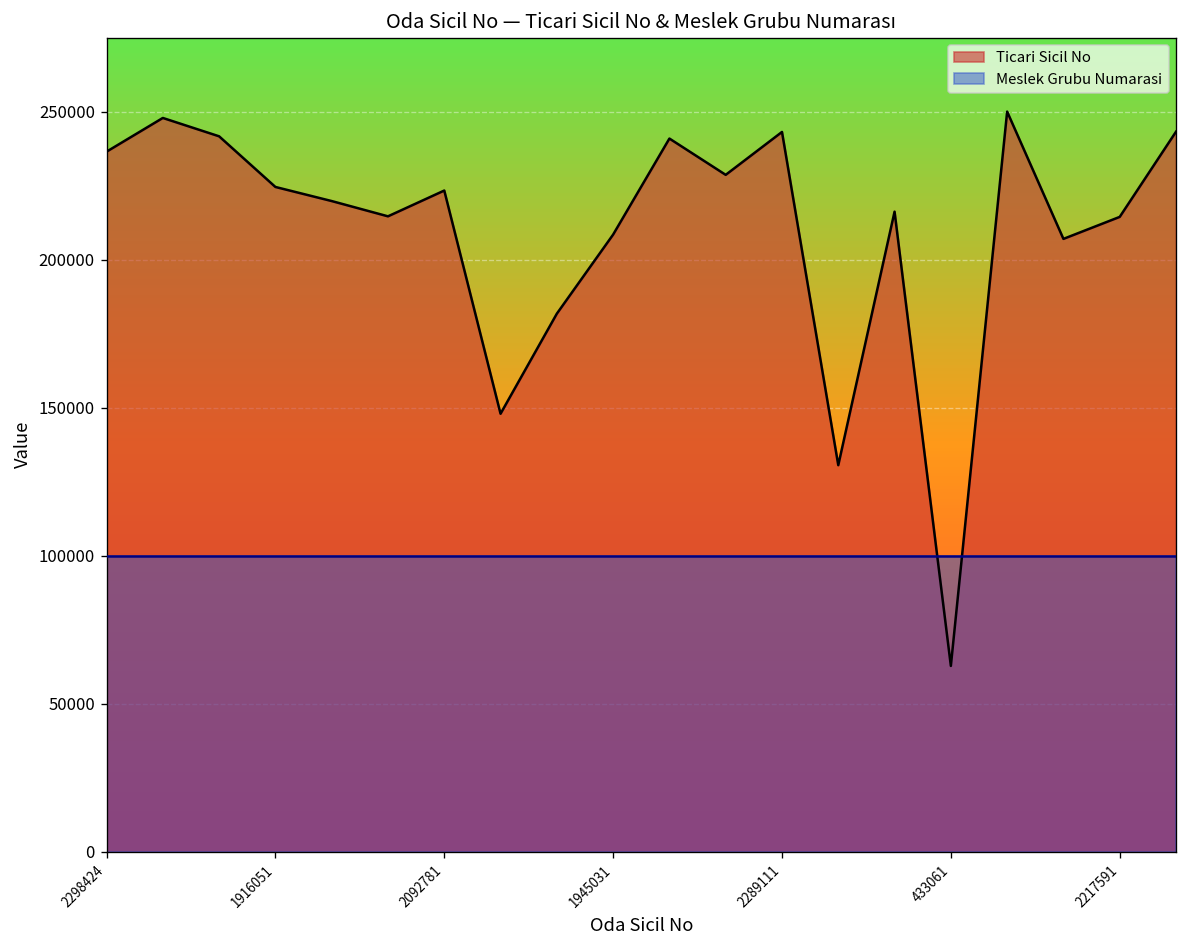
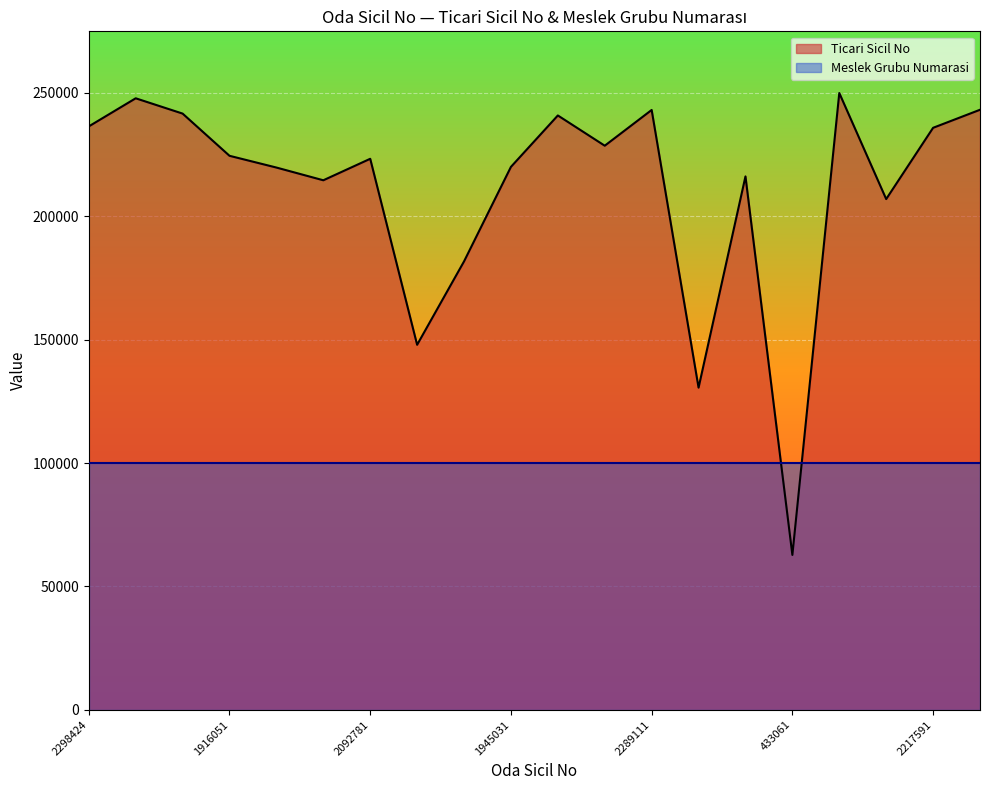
Ticari Sicil No, 1945031: 208000 -> 220000
Ticari Sicil No, 2217591: 214000 -> 236000
